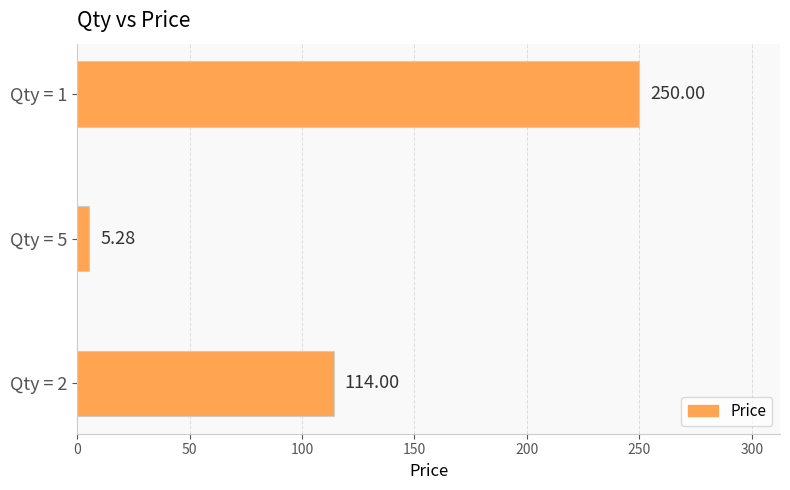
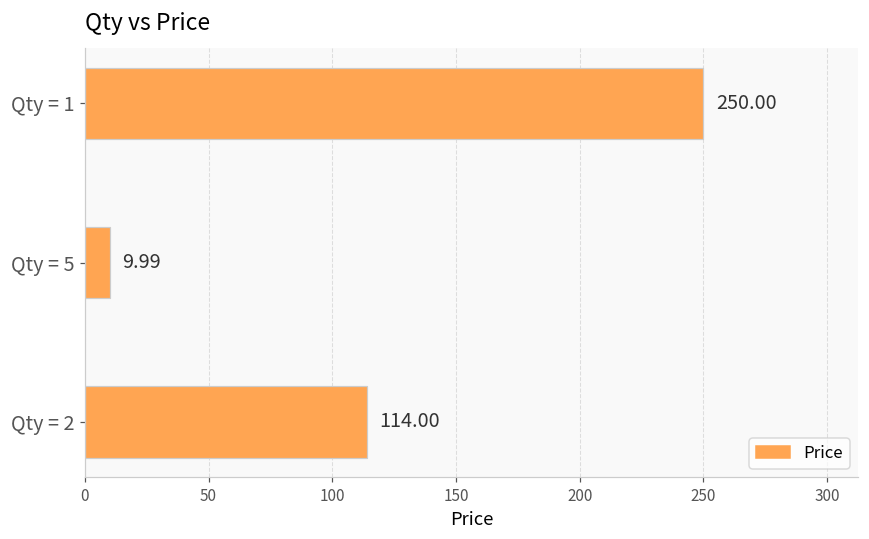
Qty = 5: 5.28 -> 9.99
